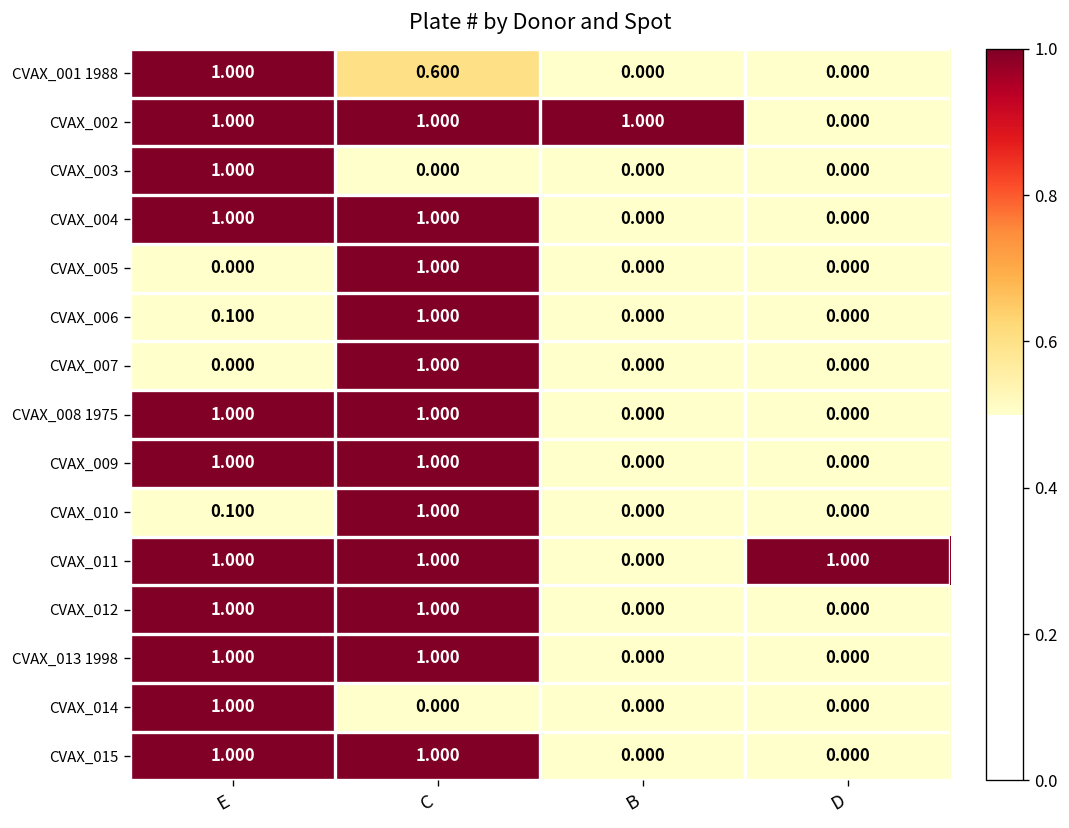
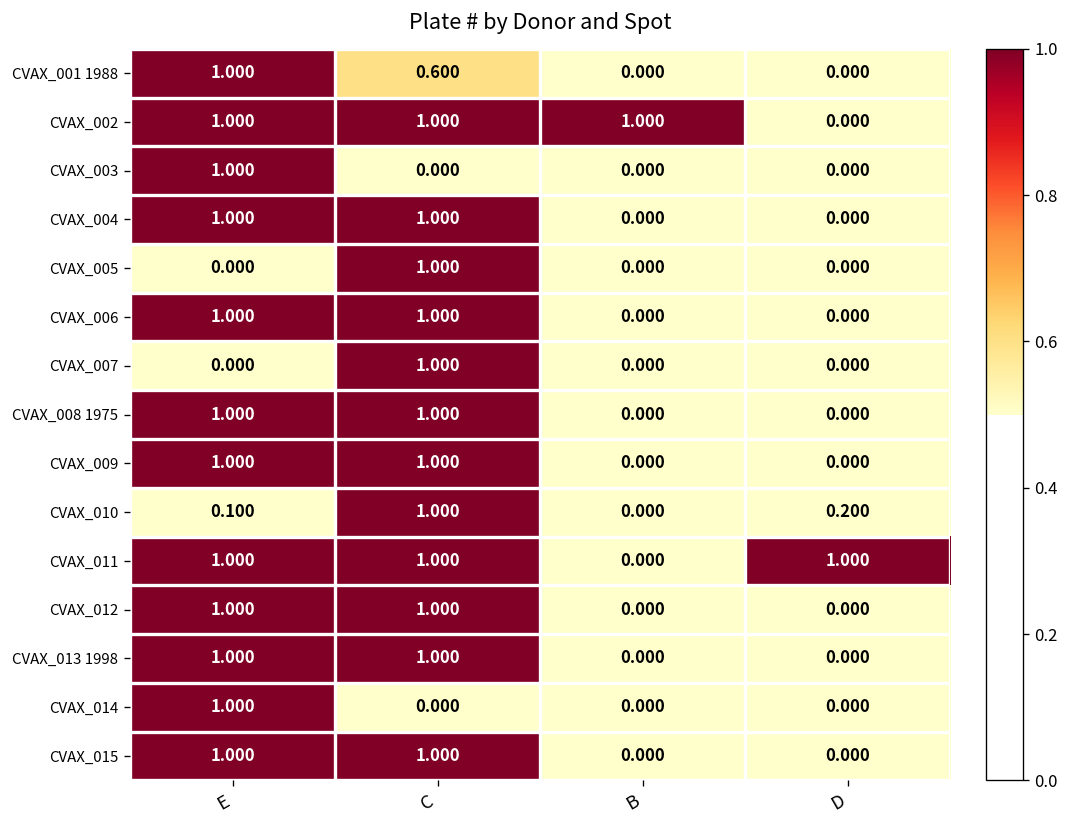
CVAX_006, E: 0.100 -> 1.000
CVAX_010, D: 0.000 -> 0.200
